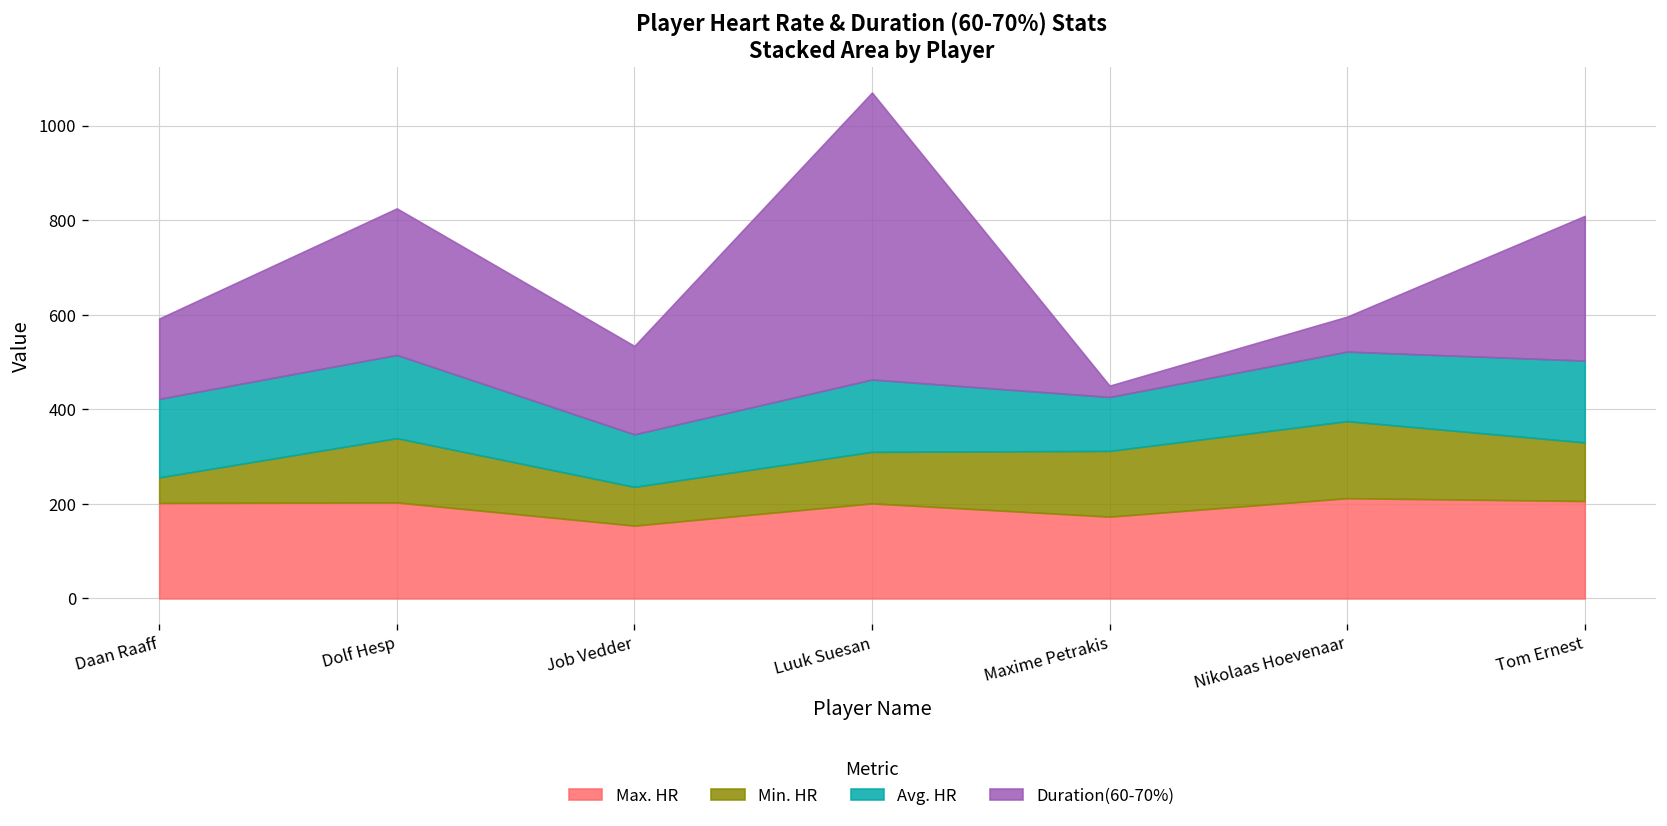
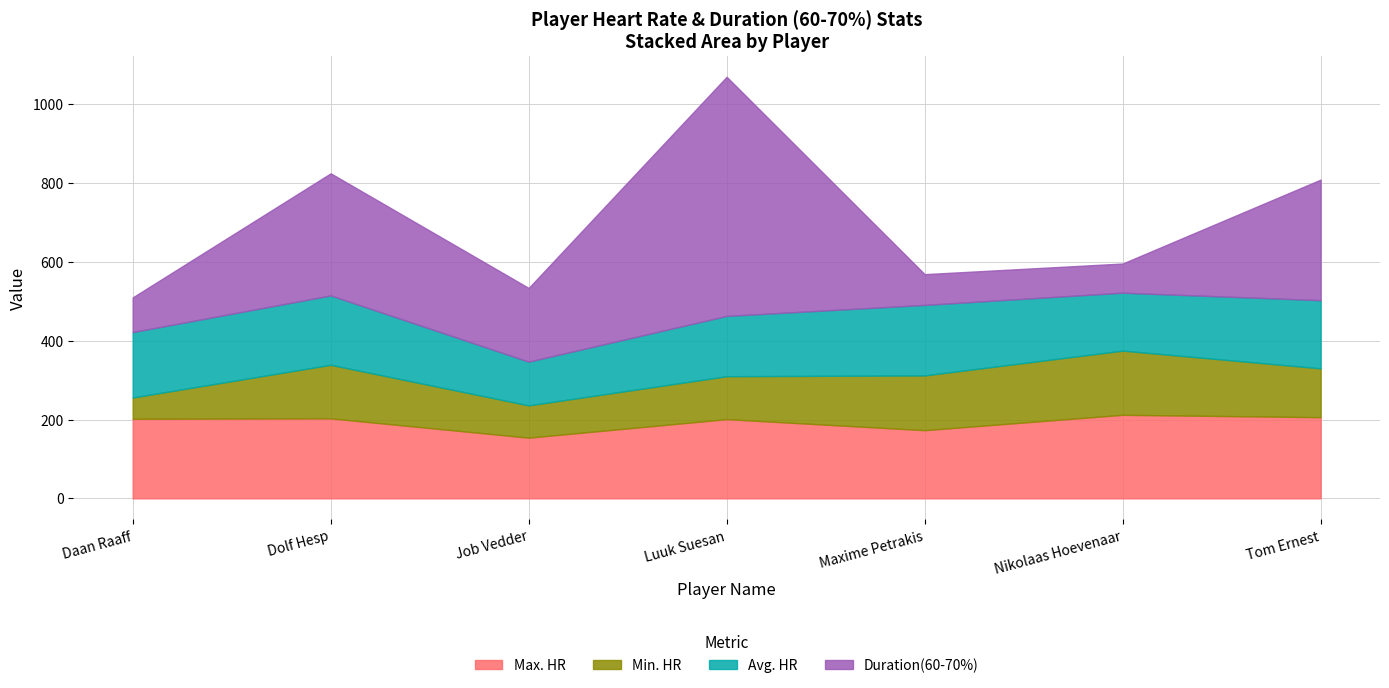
Duration(60-70%), Daan Raaff: 170 -> 90
Avg. HR, Maxime Petrakis: 110 -> 180
Duration(60-70%), Maxime Petrakis: 20 -> 80
